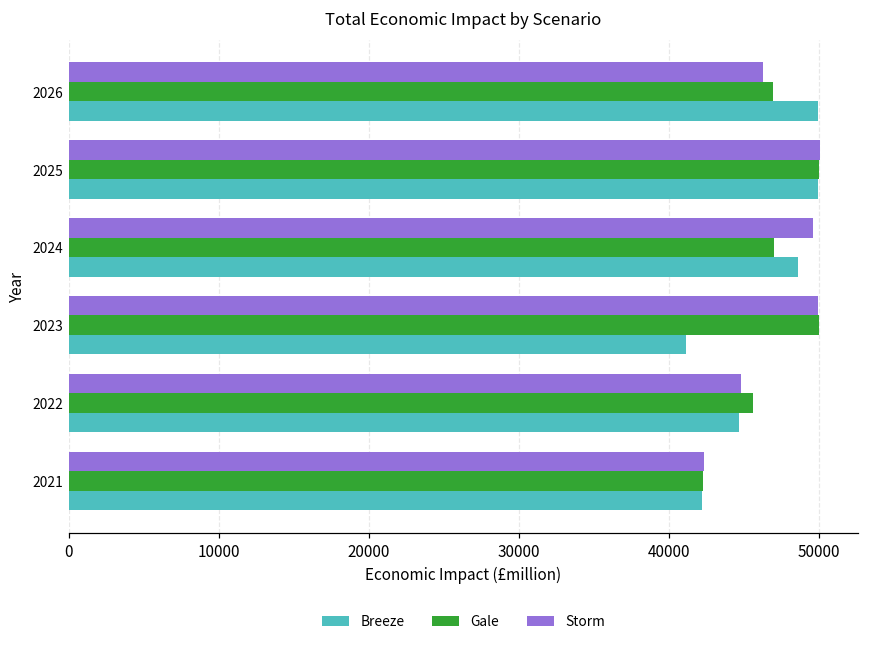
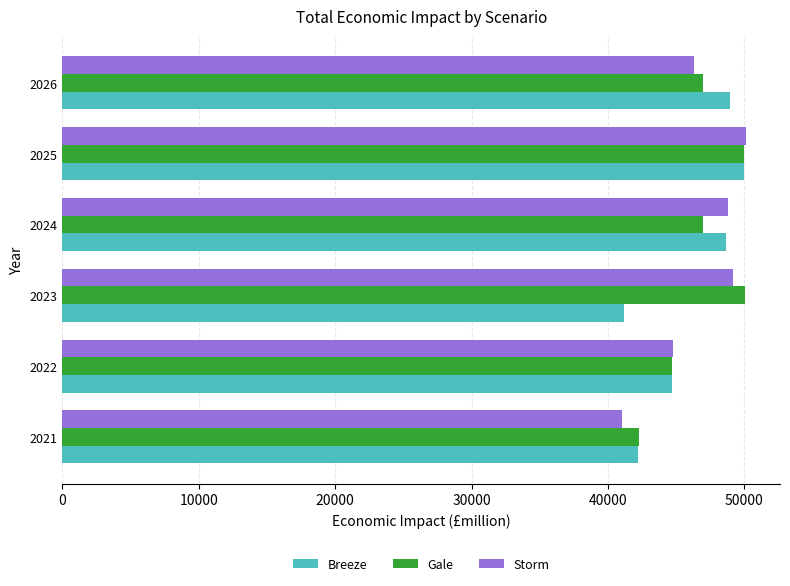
Breeze, 2026: 50000 -> 48900
Storm, 2024: 49600 -> 48800
Storm, 2023: 50000 -> 49100
Gale, 2022: 45600 -> 44700
Storm, 2021: 42300 -> 41000
